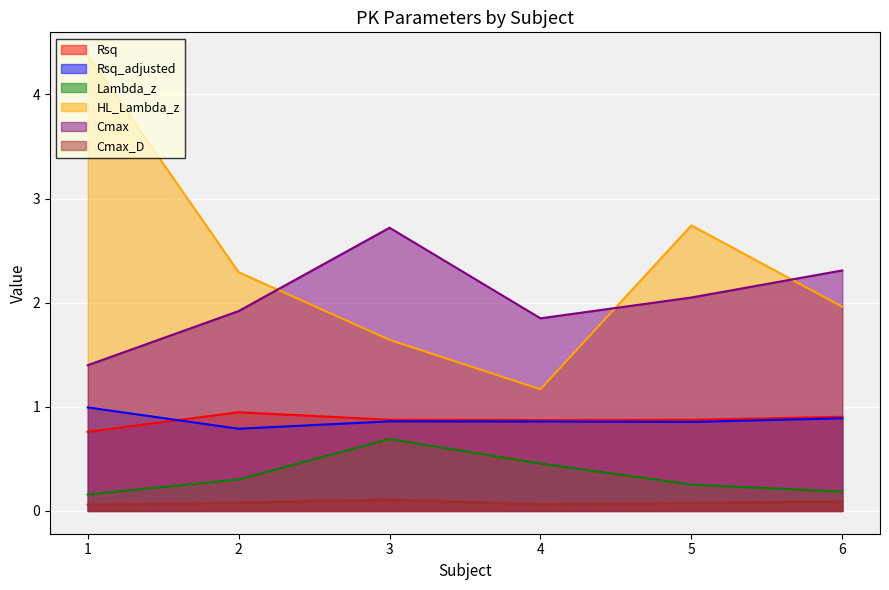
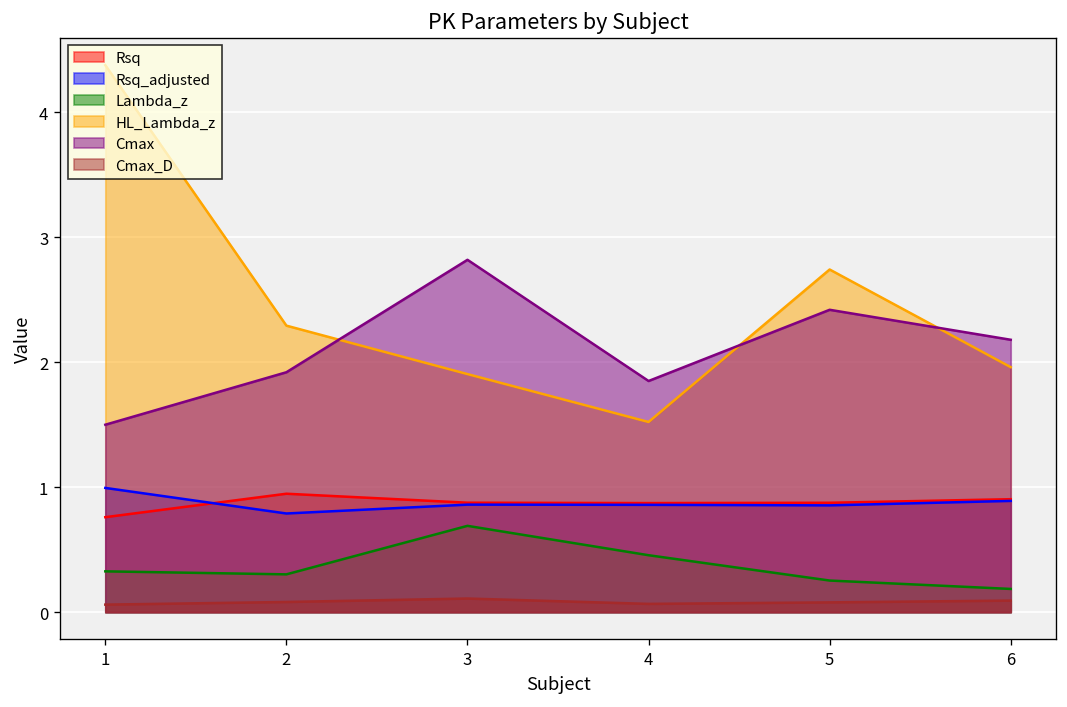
Lambda_z, 1: 0.16 -> 0.33
Cmax, 1: 1.4 -> 1.5
HL_Lambda_z, 3: 1.64 -> 1.91
Cmax, 3: 2.72 -> 2.82
HL_Lambda_z, 4: 1.17 -> 1.52
Cmax, 5: 2.05 -> 2.42
Cmax, 6: 2.31 -> 2.18
